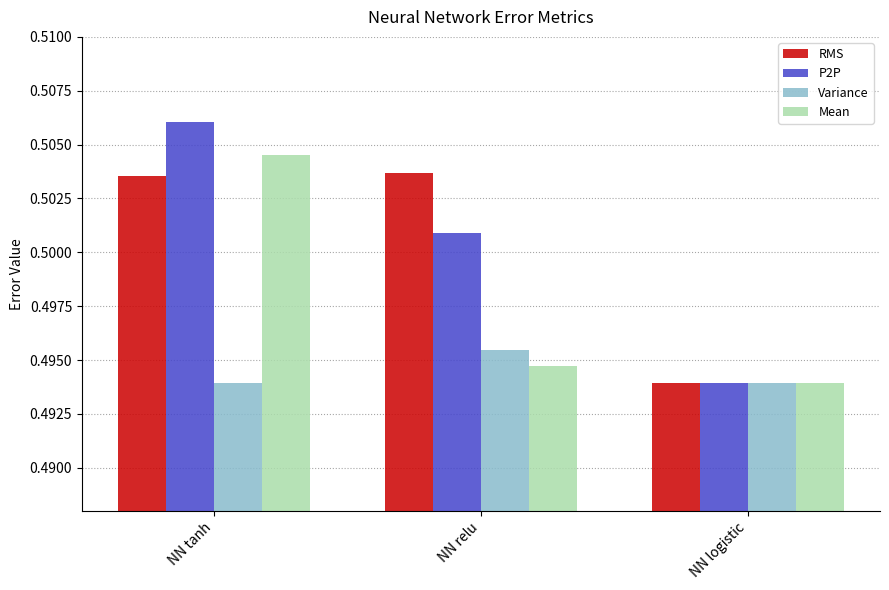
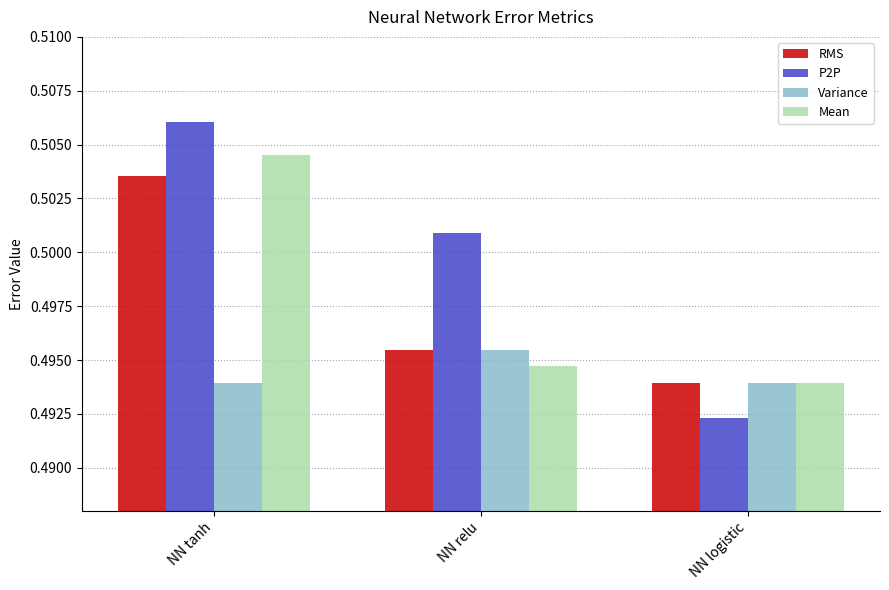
RMS, NN relu: 0.5037 -> 0.4955
P2P, NN logistic: 0.4940 -> 0.4923
